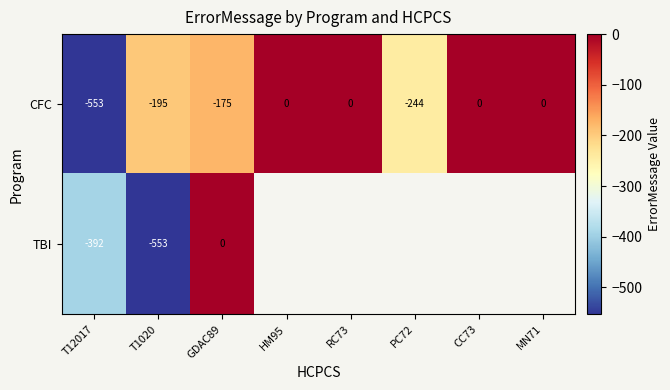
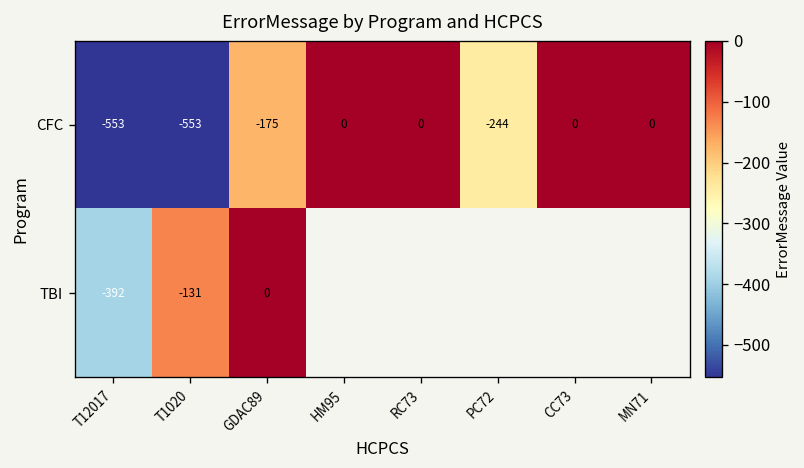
CFC, T1020: -195 -> -553
TBI, T1020: -553 -> -131
